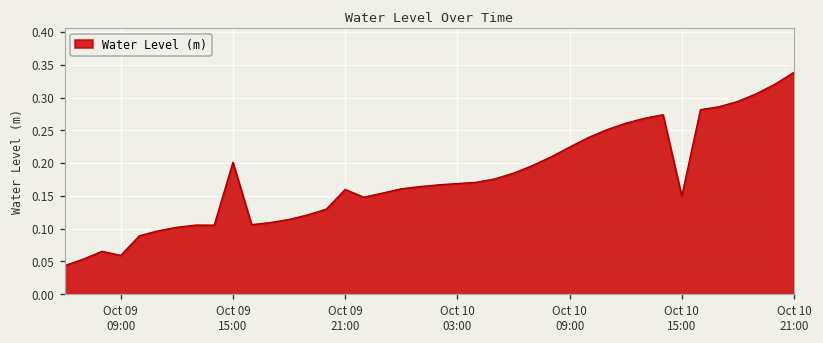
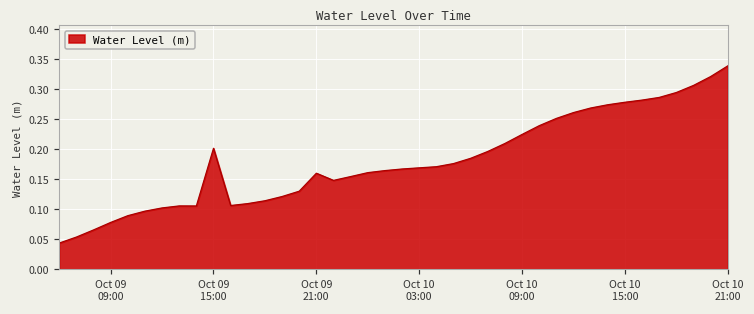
Oct 09 09:00: 0.06 -> 0.08
Oct 10 15:00: 0.15 -> 0.28
